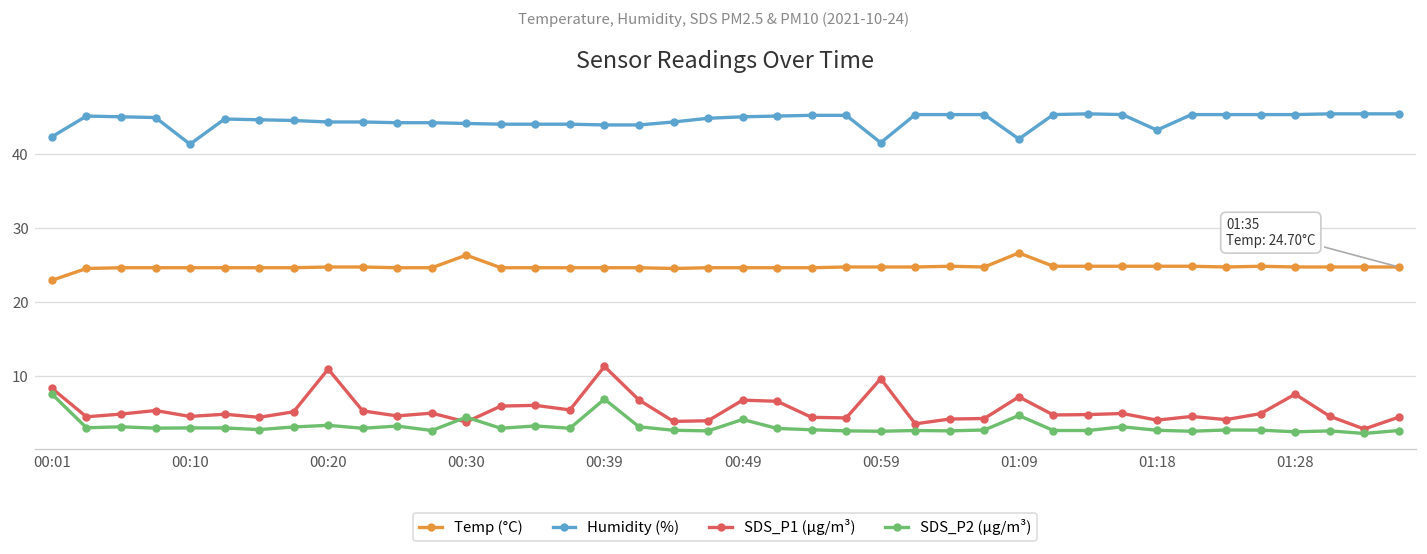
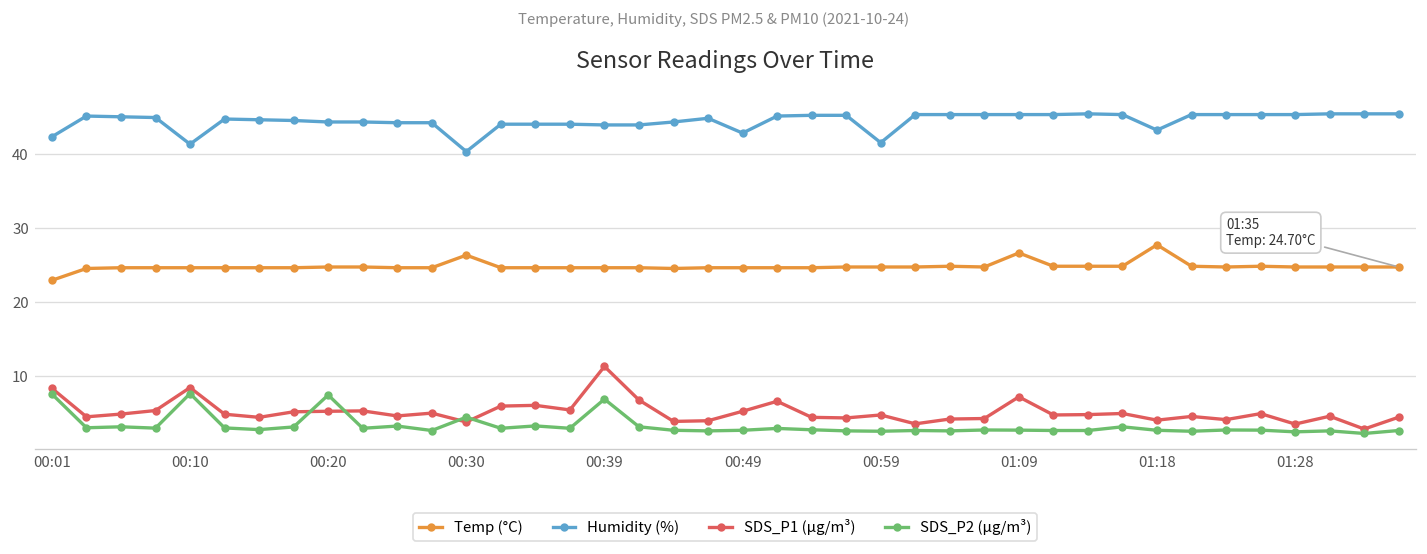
SDS_P1 (µg/m³), 00:10: 5 -> 8
SDS_P2 (µg/m³), 00:10: 3 -> 8
SDS_P1 (µg/m³), 00:20: 11 -> 5
SDS_P2 (µg/m³), 00:20: 3 -> 7
Humidity (%), 00:30: 44 -> 40
Humidity (%), 00:49: 45 -> 43
SDS_P1 (µg/m³), 00:49: 7 -> 5
SDS_P2 (µg/m³), 00:49: 4 -> 3
SDS_P1 (µg/m³), 00:59: 10 -> 5
Humidity (%), 01:09: 42 -> 45
SDS_P2 (µg/m³), 01:09: 5 -> 3
Temp (°C), 01:18: 25 -> 28
SDS_P1 (µg/m³), 01:28: 8 -> 3
